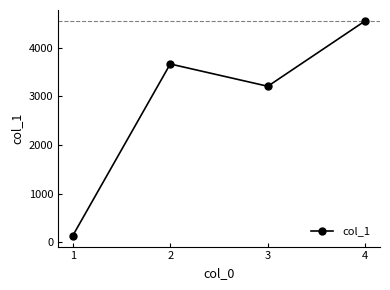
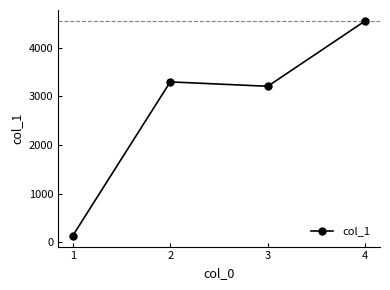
2: 3700 -> 3300
